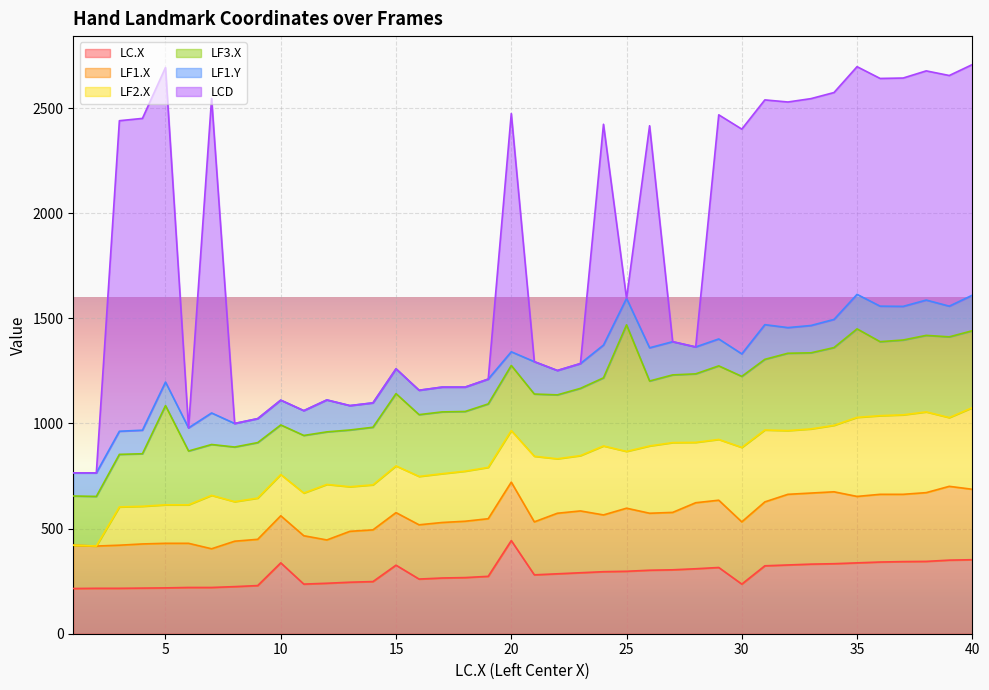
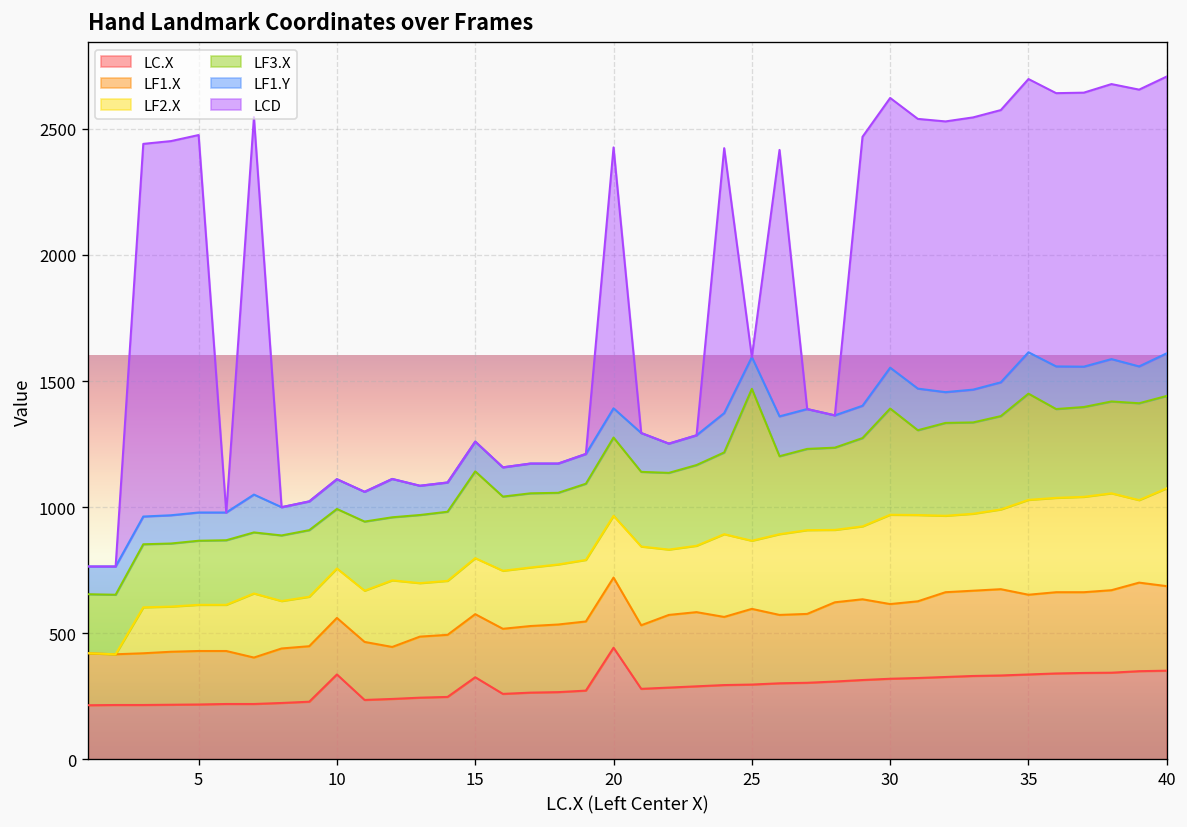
LF3.X, 5: 470 -> 250
LF1.Y, 20: 70 -> 120
LCD, 20: 1130 -> 1030
LC.X, 30: 240 -> 320
LF3.X, 30: 340 -> 420
LF1.Y, 30: 110 -> 160
